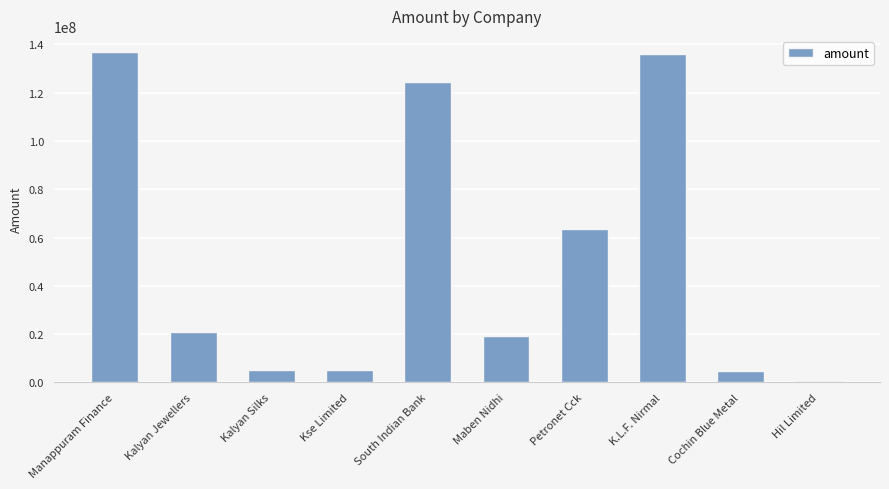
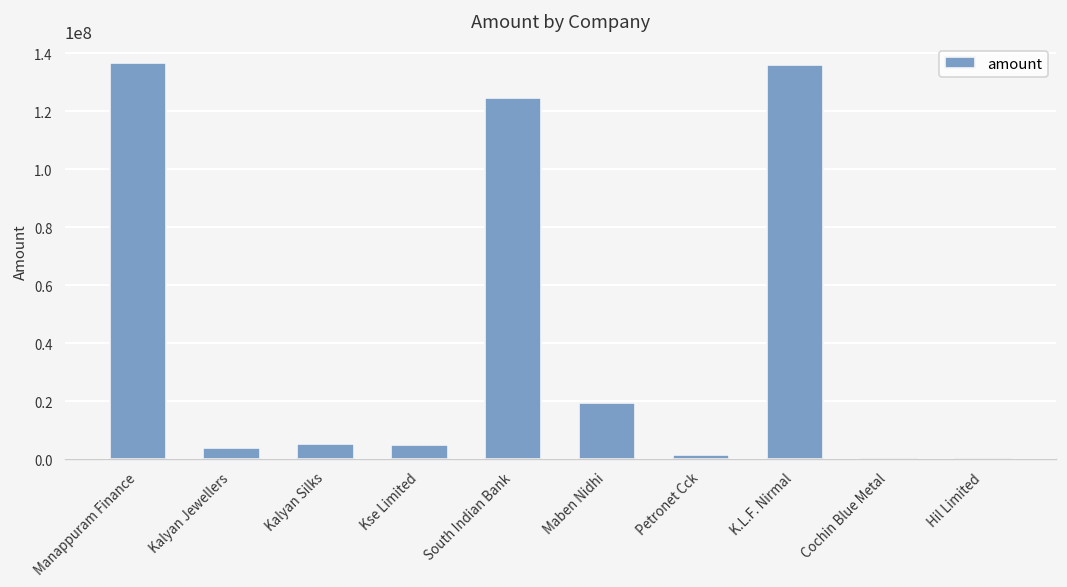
Kalyan Jewellers: 21000000 -> 4000000
Petronet Cck: 64000000 -> 1000000
Cochin Blue Metal: 5000000 -> 1000000
